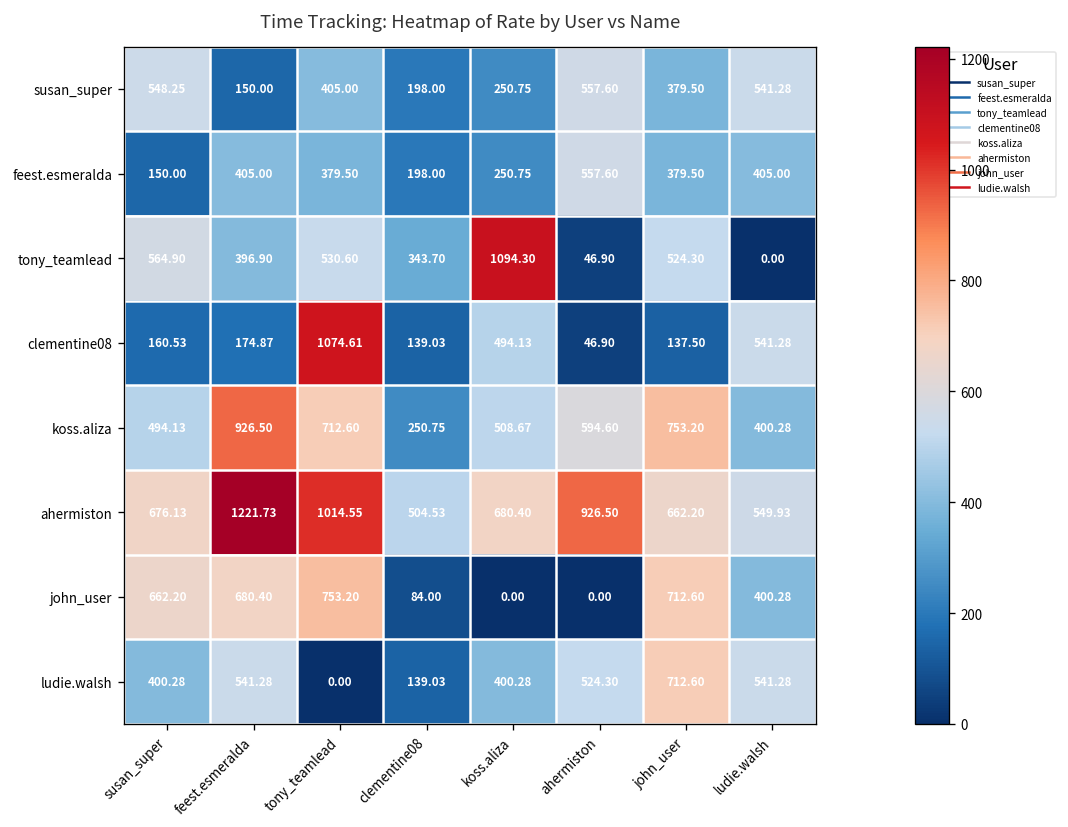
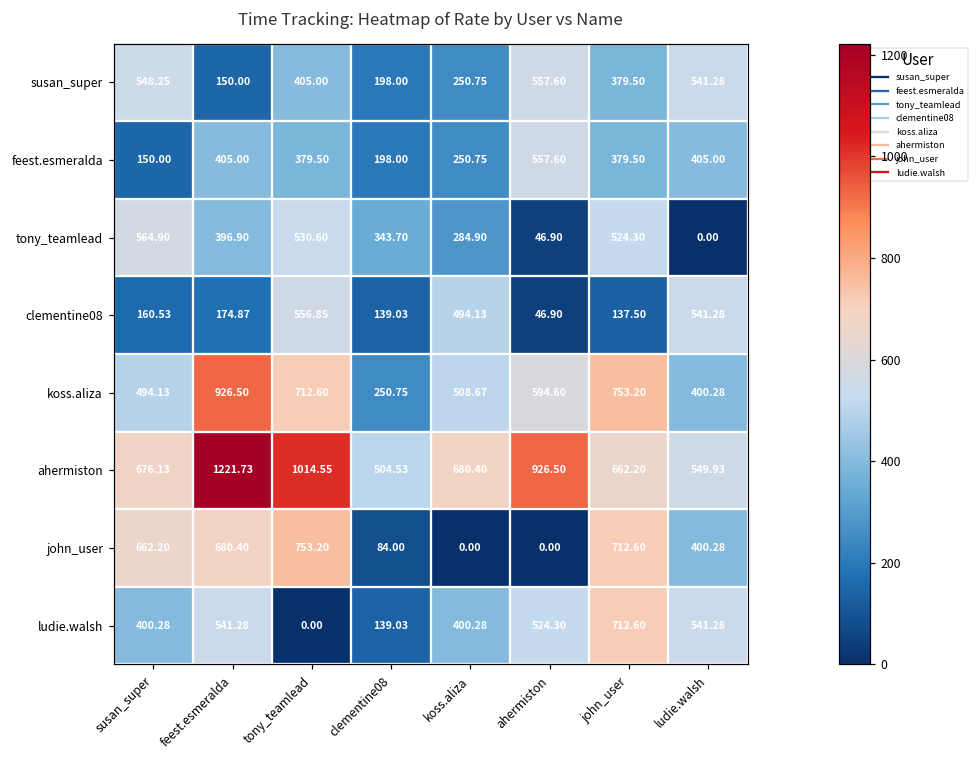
tony_teamlead, koss.aliza: 1094.30 -> 284.90
clementine08, tony_teamlead: 1074.61 -> 556.85
